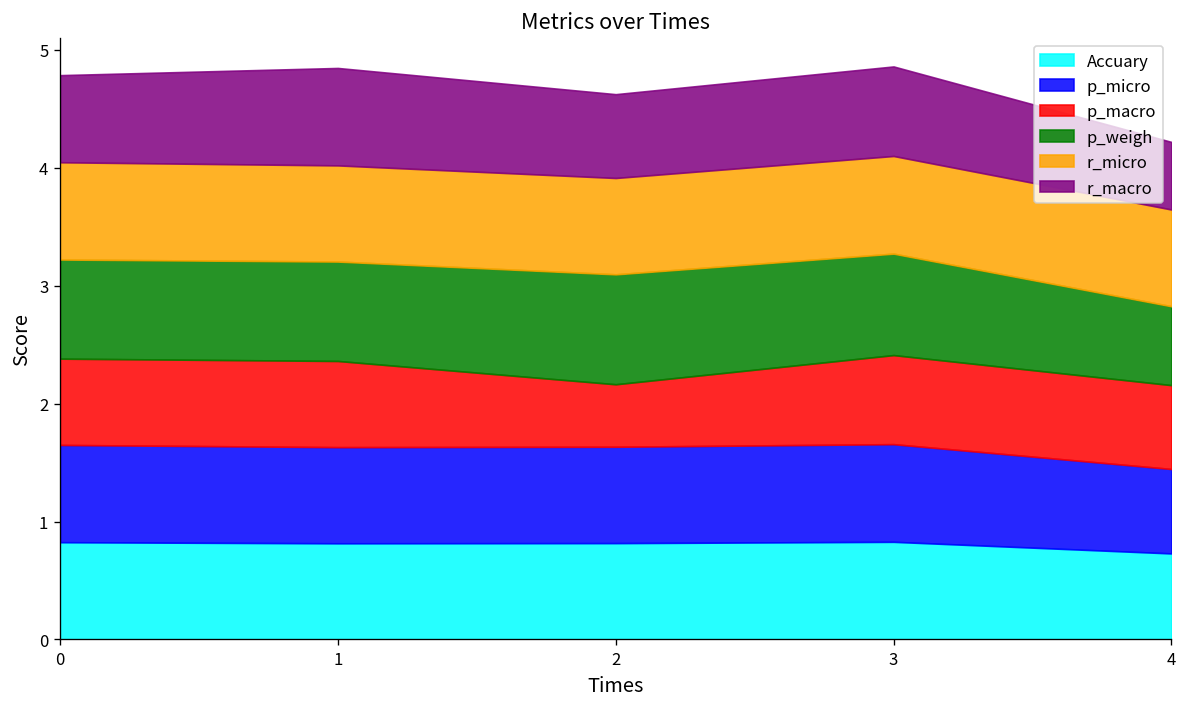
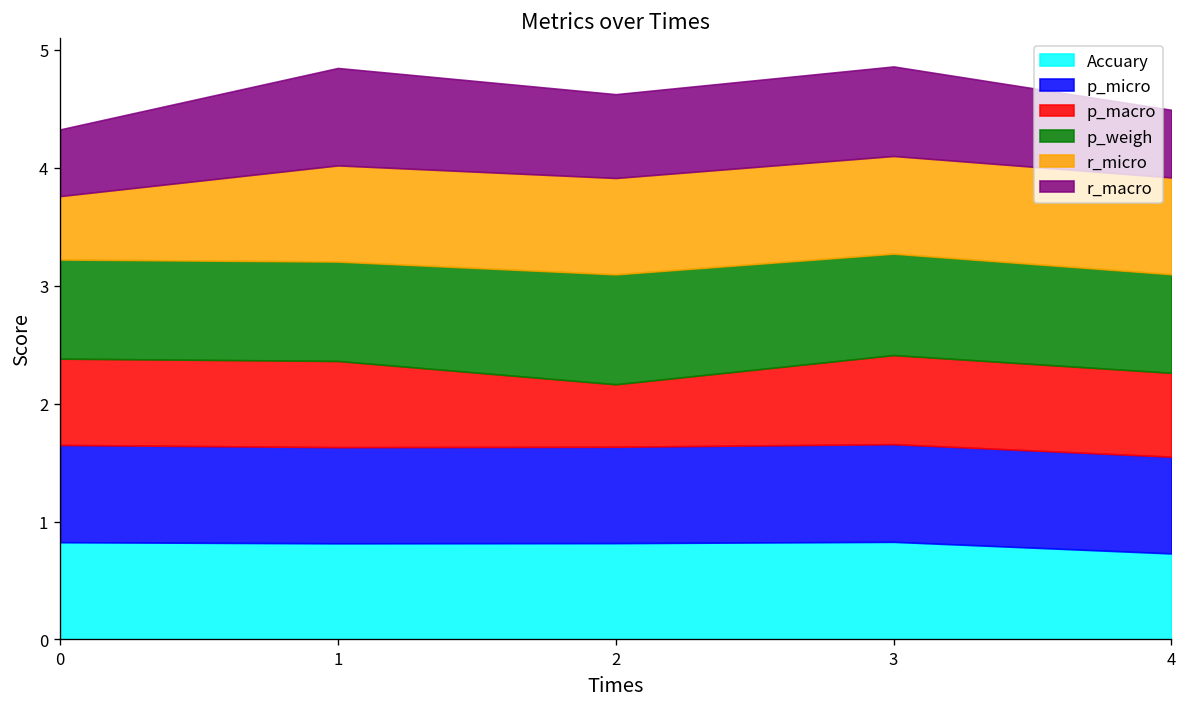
r_micro, 0: 0.8 -> 0.5
r_macro, 0: 0.7 -> 0.6
p_micro, 4: 0.7 -> 0.8
p_weigh, 4: 0.7 -> 0.8
